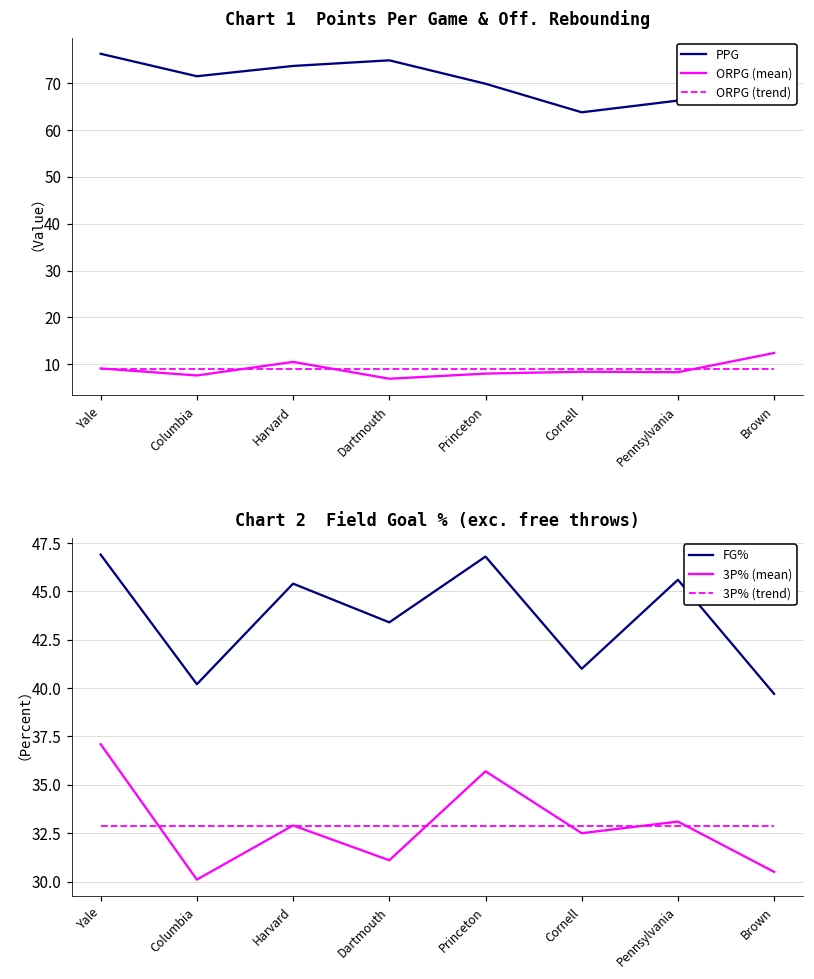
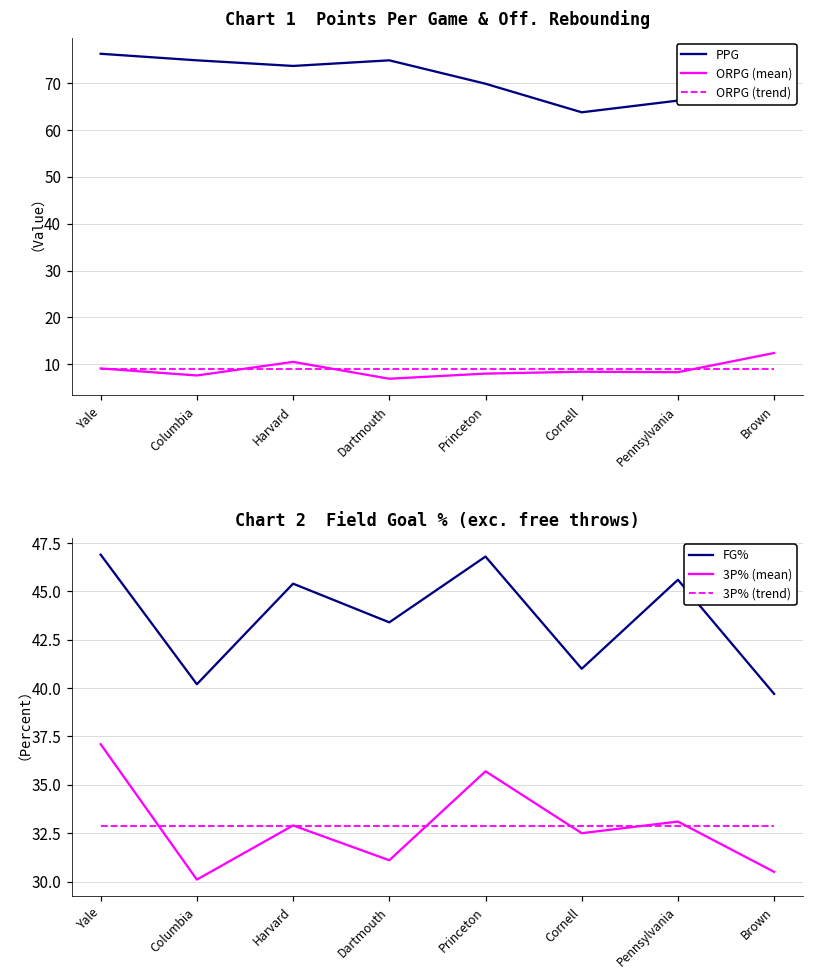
Chart 1 Points Per Game & Off. Rebounding, PPG, Columbia: 72 -> 75
